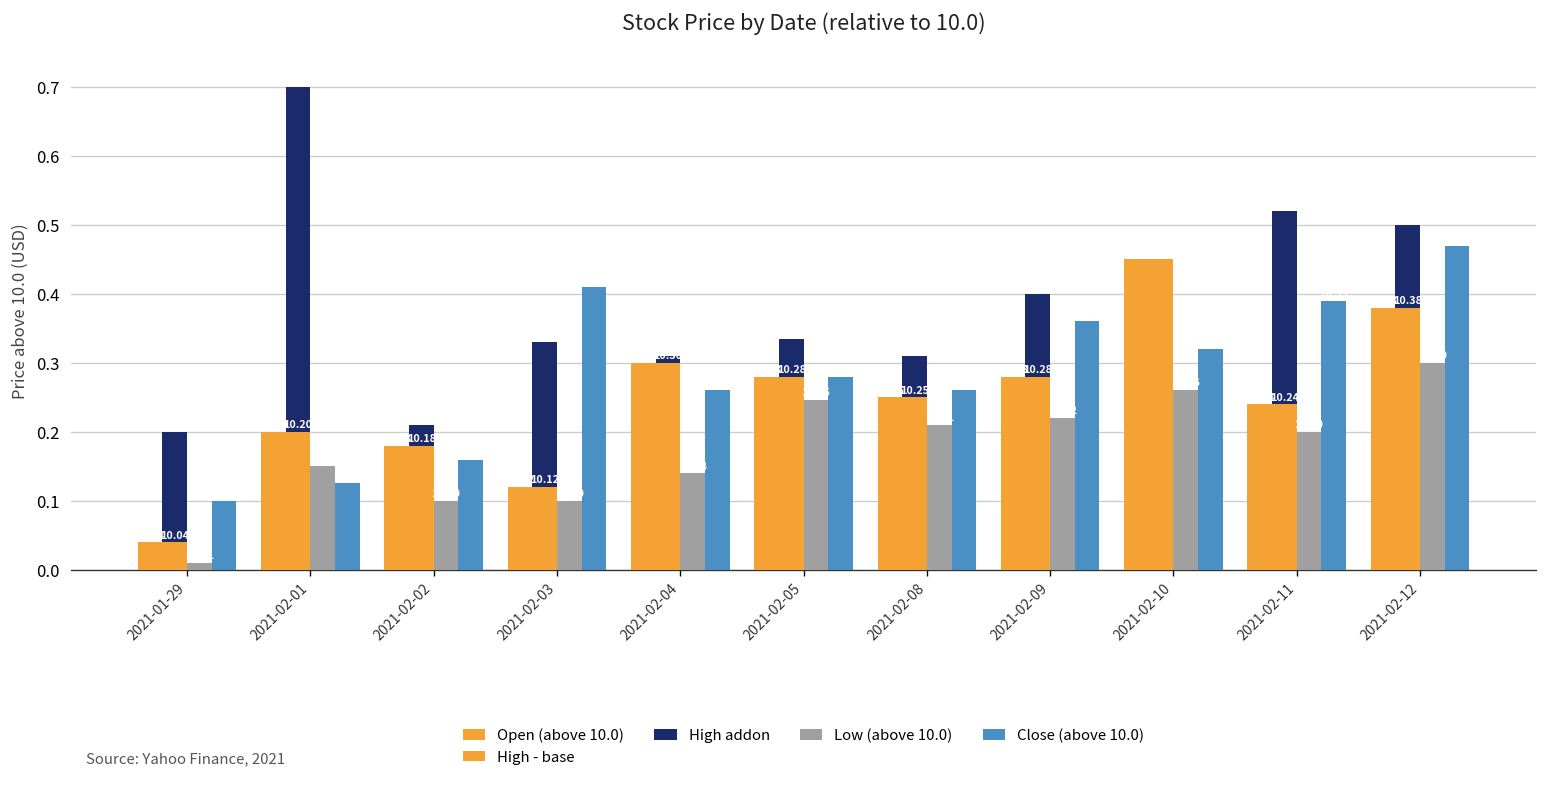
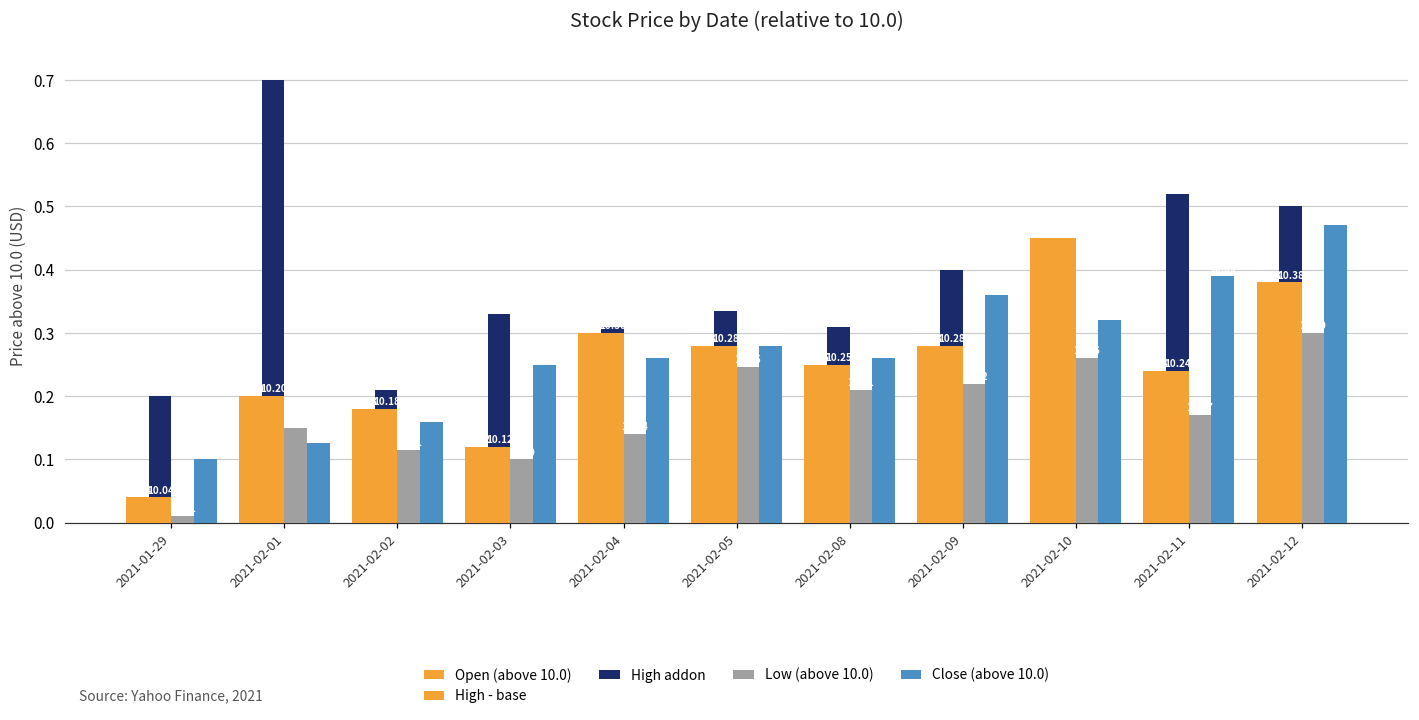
Low (above 10.0), 2021-02-02: 0.10 -> 0.11
Close (above 10.0), 2021-02-03: 0.41 -> 0.25
Low (above 10.0), 2021-02-11: 0.20 -> 0.17
